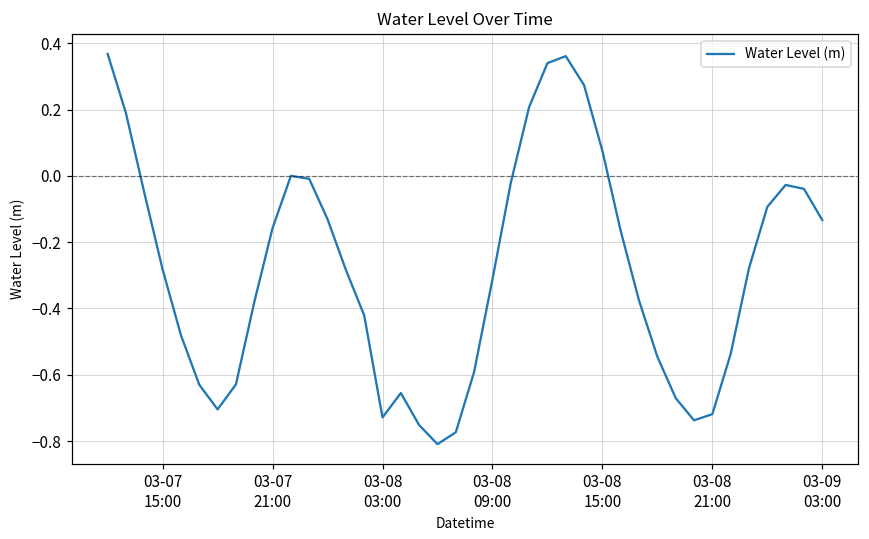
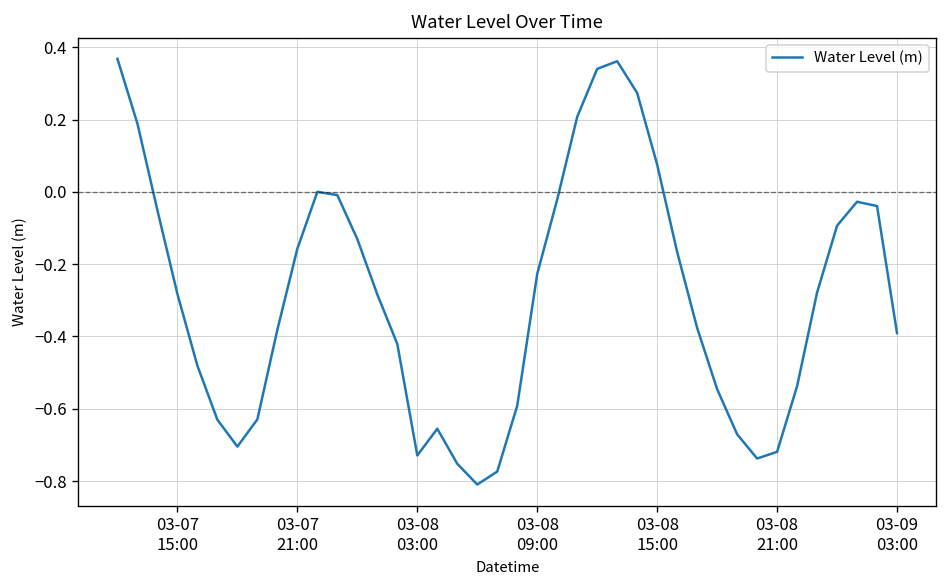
03-08 09:00: -0.31 -> -0.23
03-09 03:00: -0.13 -> -0.39
